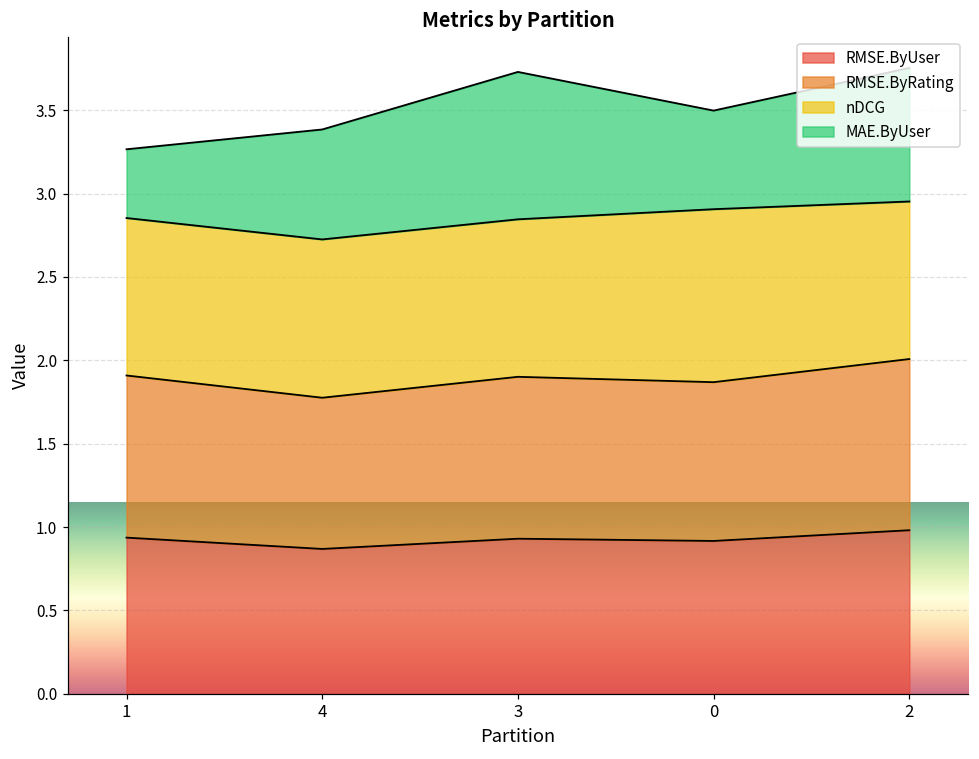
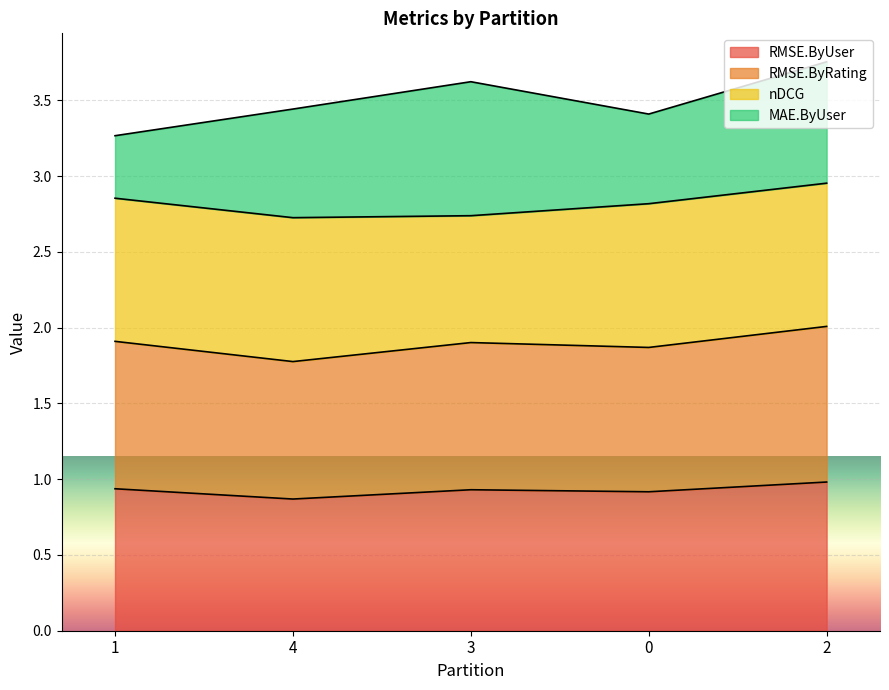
MAE.ByUser, 4: 0.66 -> 0.72
nDCG, 3: 0.94 -> 0.84
nDCG, 0: 1.04 -> 0.95
